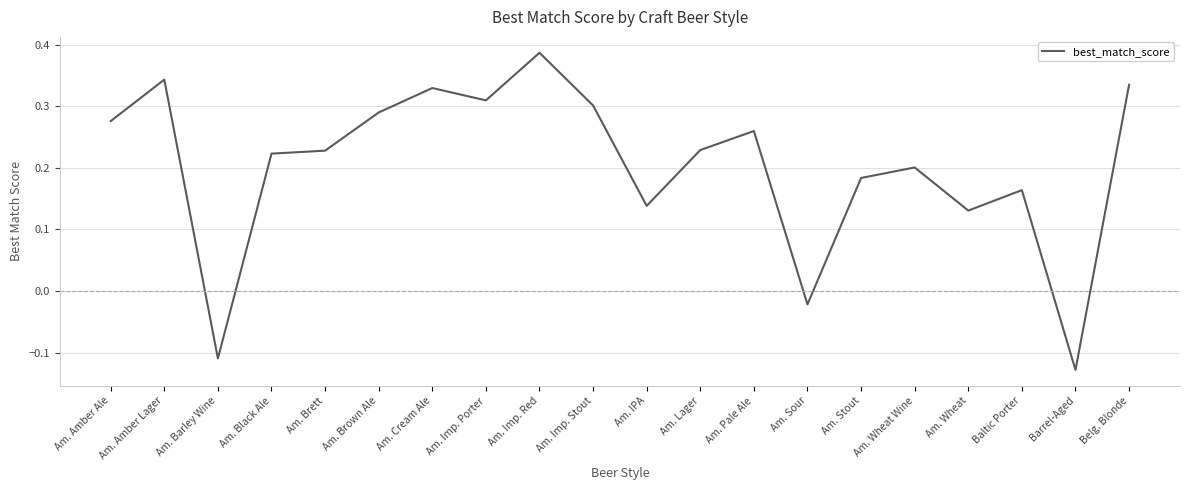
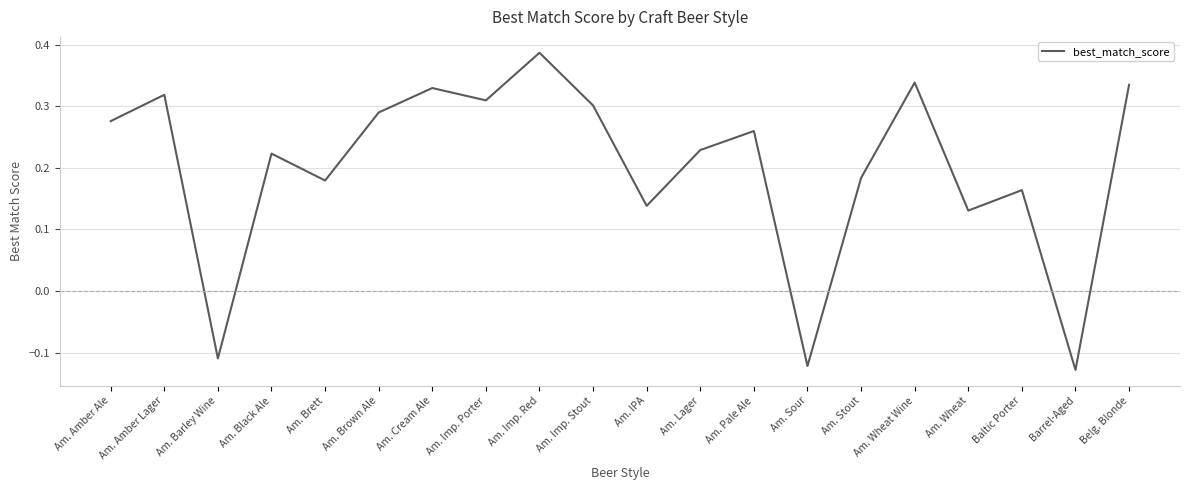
Am. Amber Lager: 0.34 -> 0.32
Am. Brett: 0.23 -> 0.18
Am. Sour: -0.02 -> -0.12
Am. Wheat Wine: 0.20 -> 0.34
